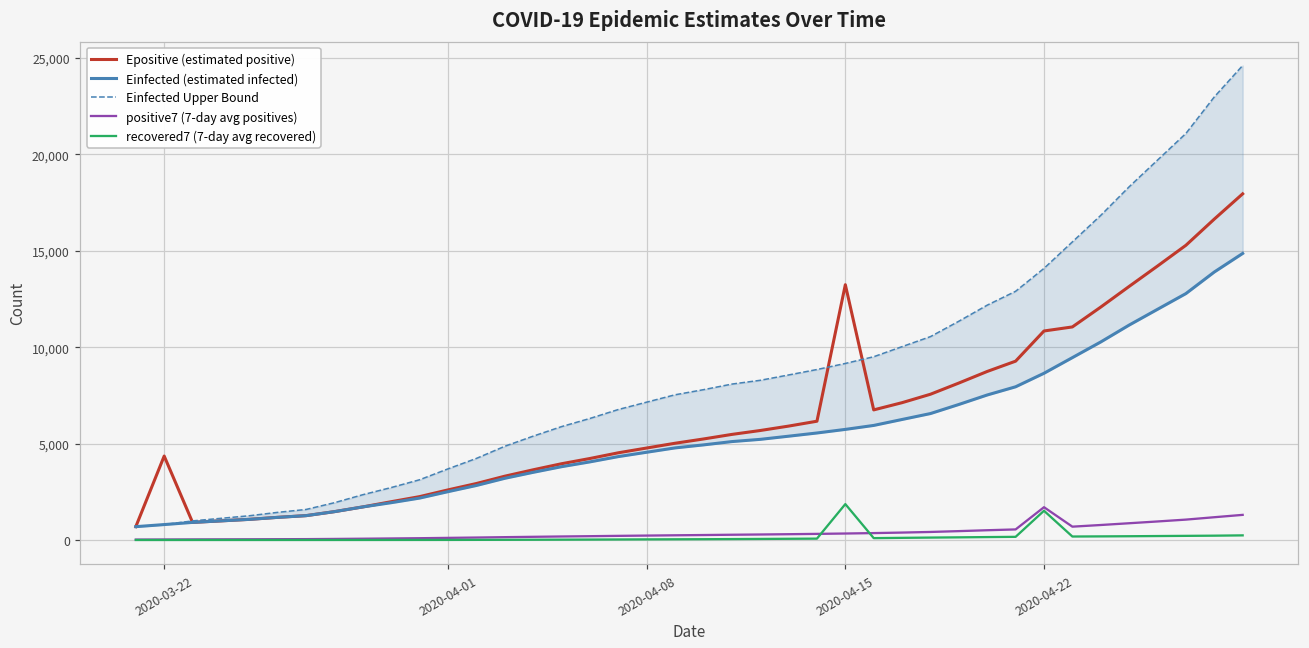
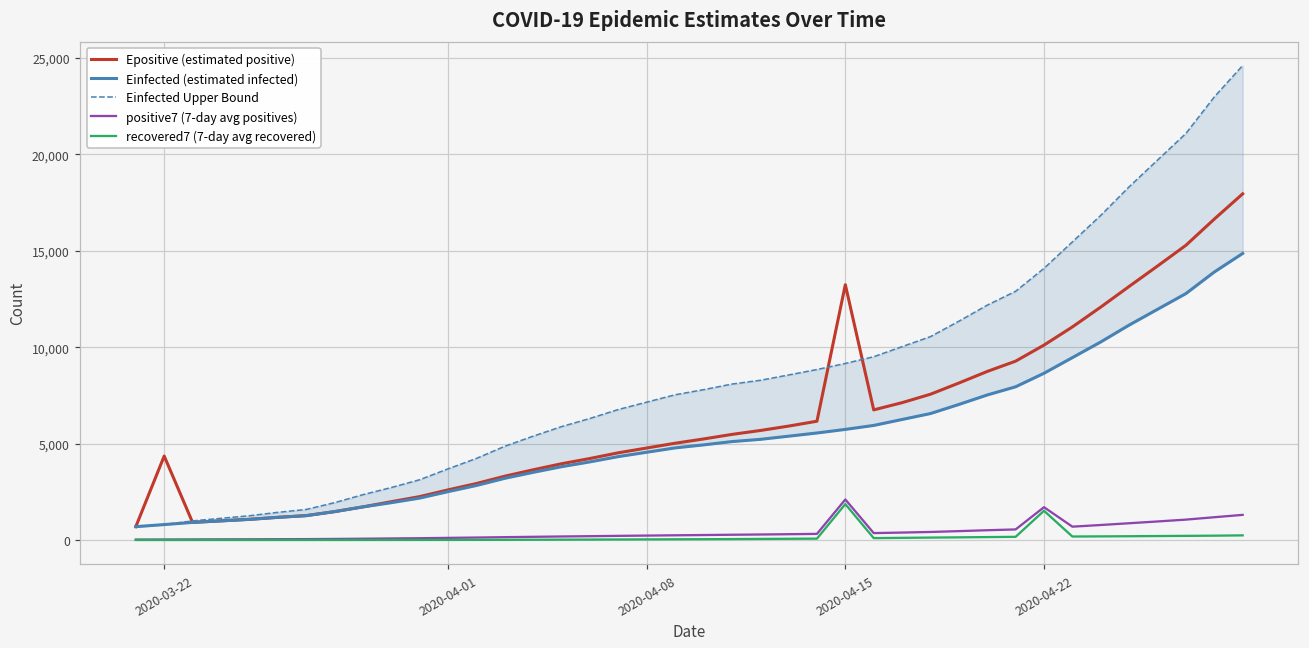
positive7 (7-day avg positives), 2020-04-15: 300 -> 2,100
Epositive (estimated positive), 2020-04-22: 10,800 -> 10,100
